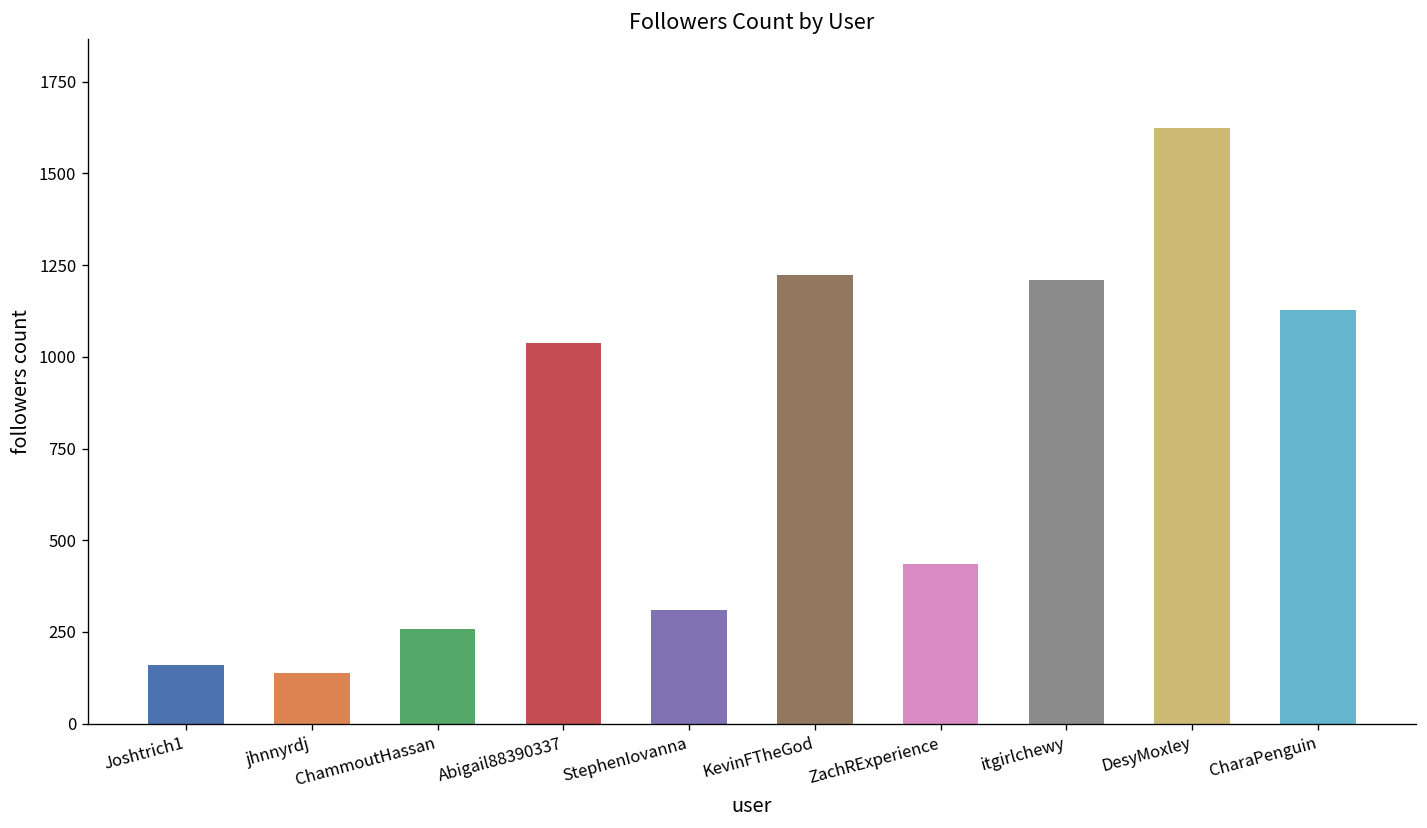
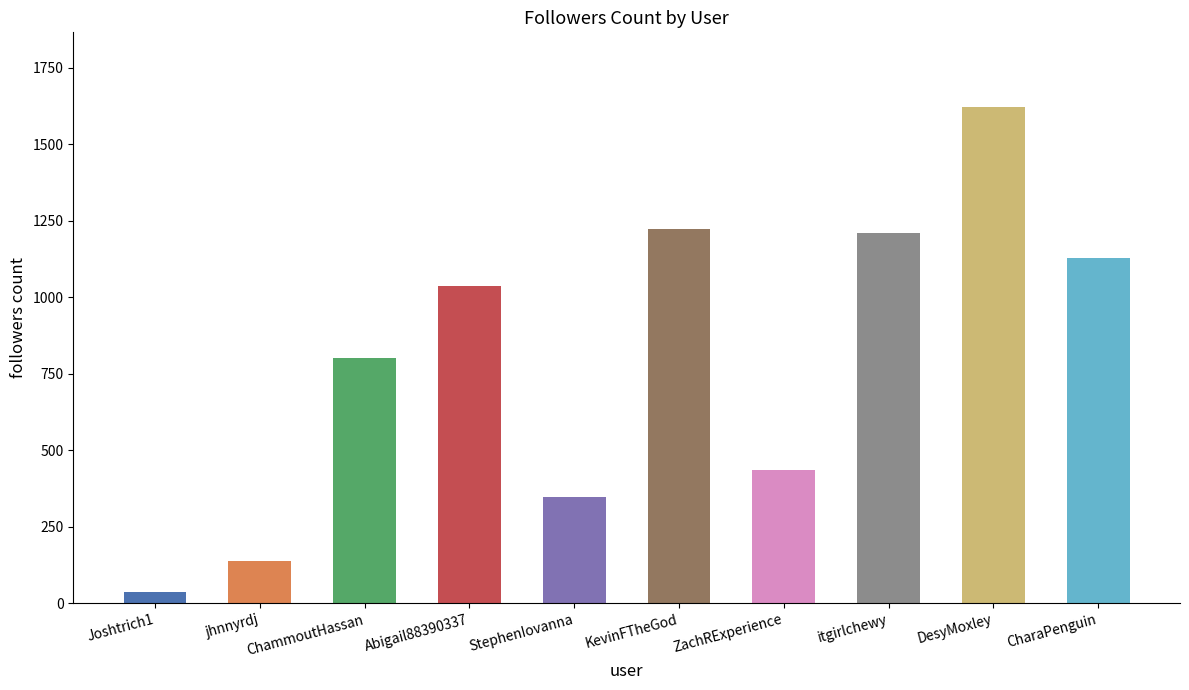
Joshtrich1: 160 -> 40
ChammoutHassan: 260 -> 800
StephenIovanna: 310 -> 350
